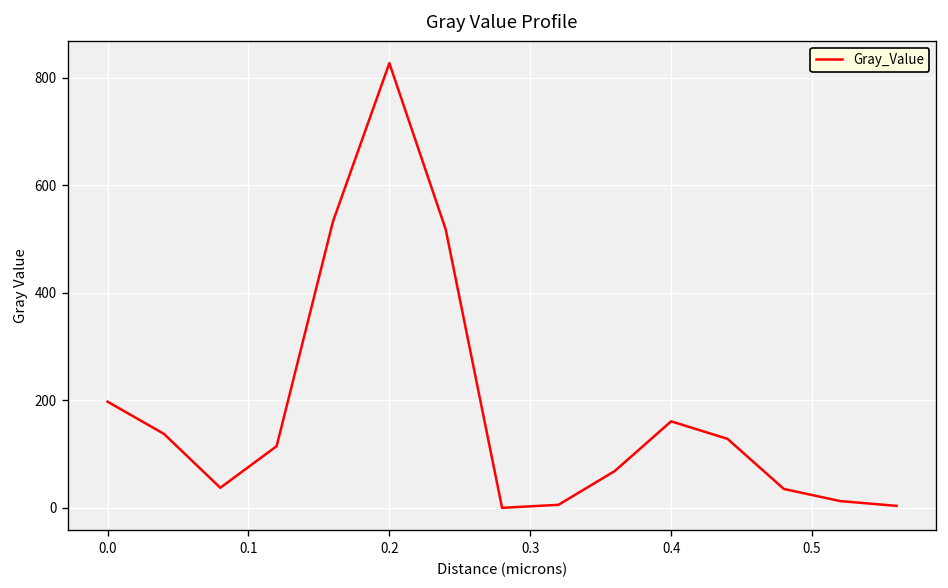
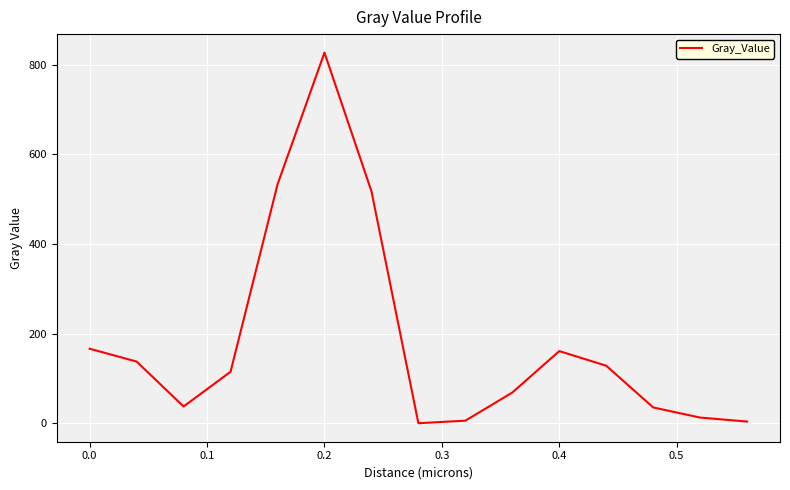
0.0: 200 -> 170
